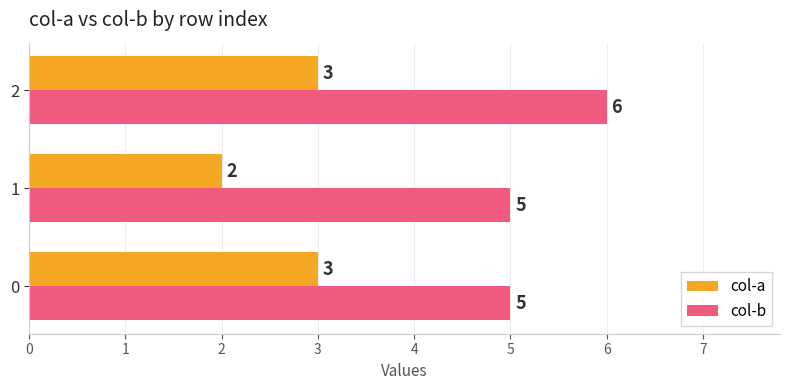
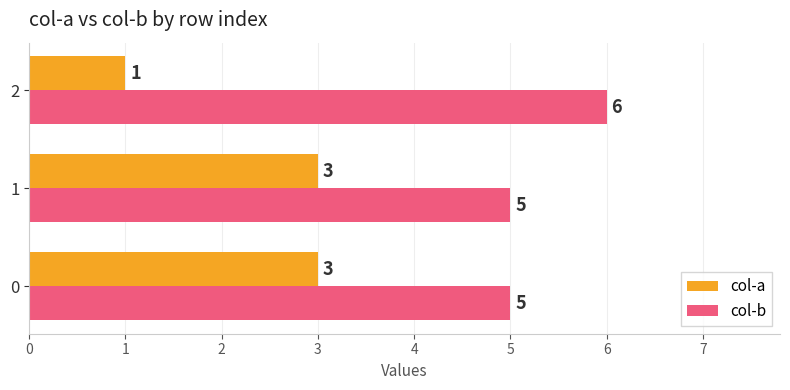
col-a, 2: 3 -> 1
col-a, 1: 2 -> 3
